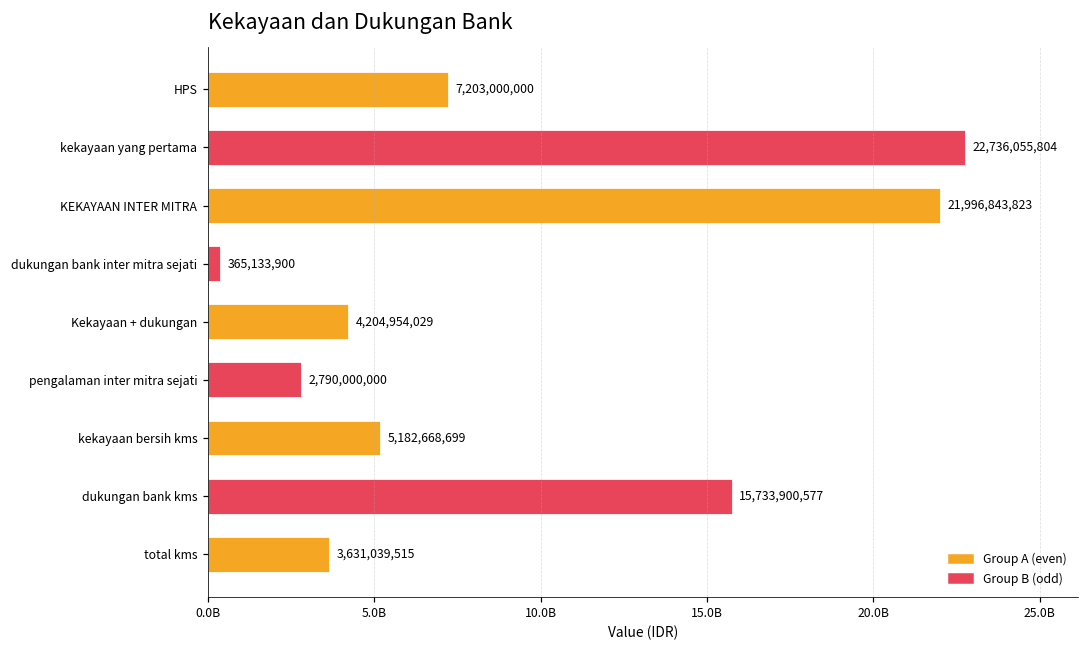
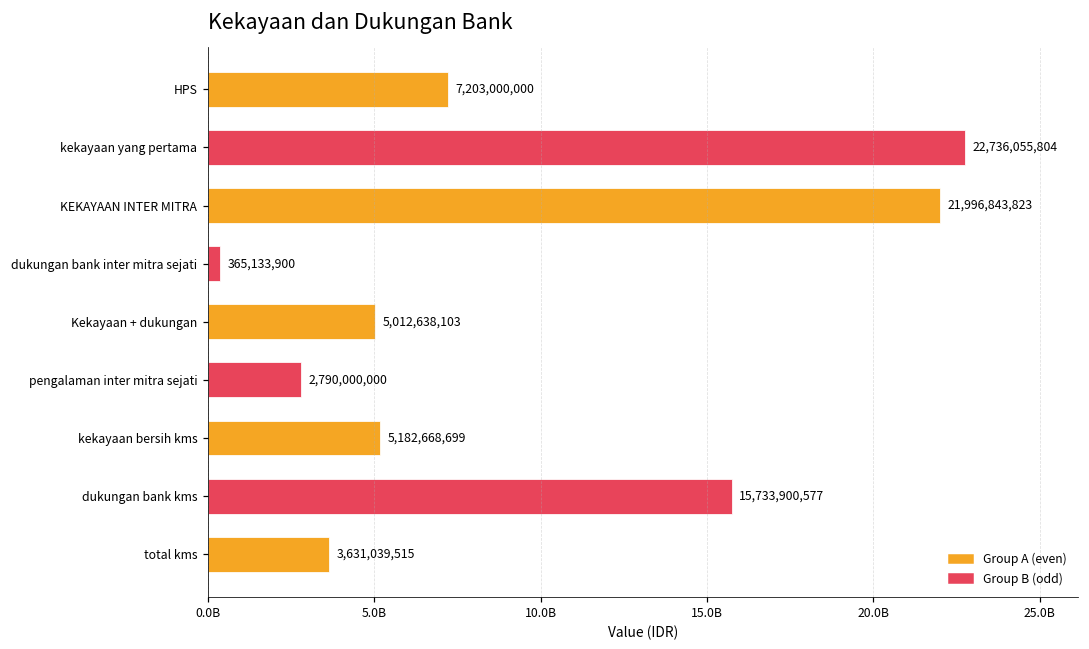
Kekayaan + dukungan: 4,204,954,029 -> 5,012,638,103
